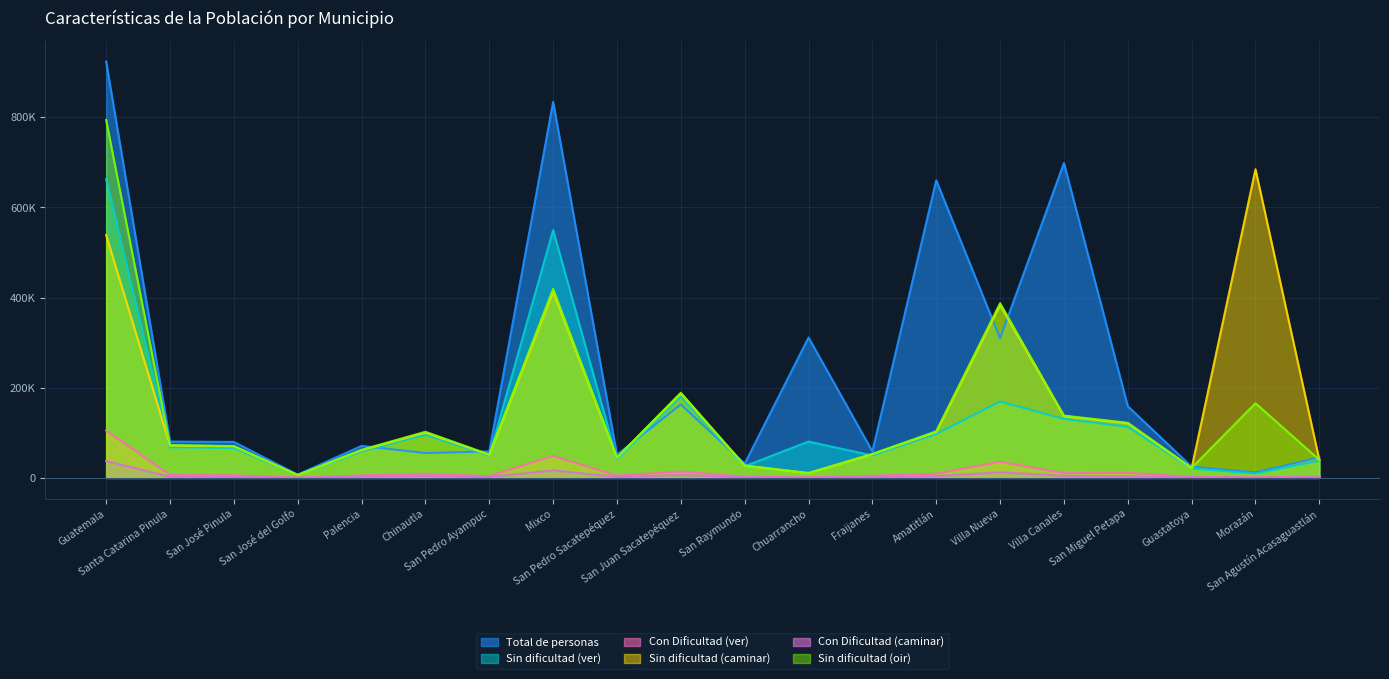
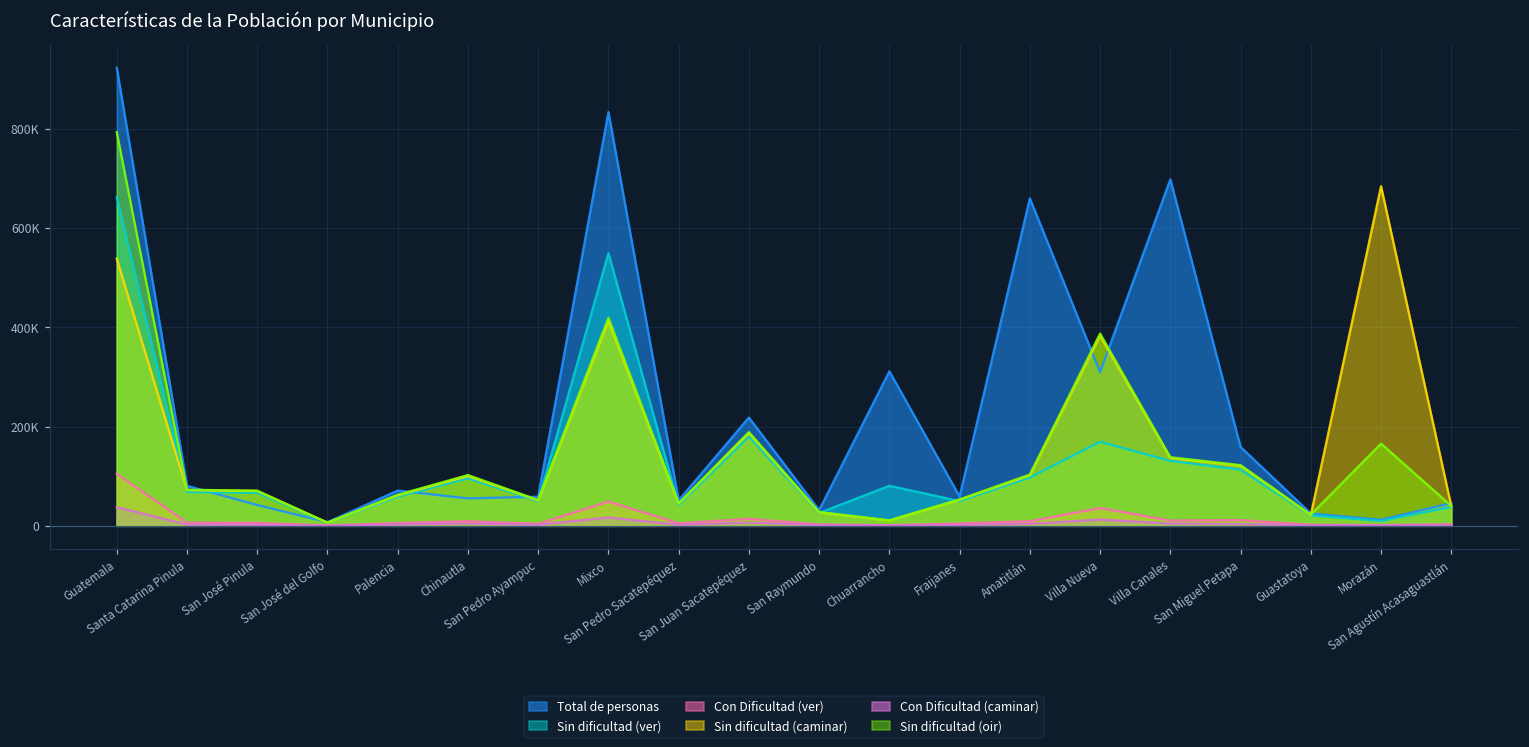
Total de personas, San José Pinula: 80000 -> 40000
Total de personas, San Juan Sacatepéquez: 160000 -> 220000
